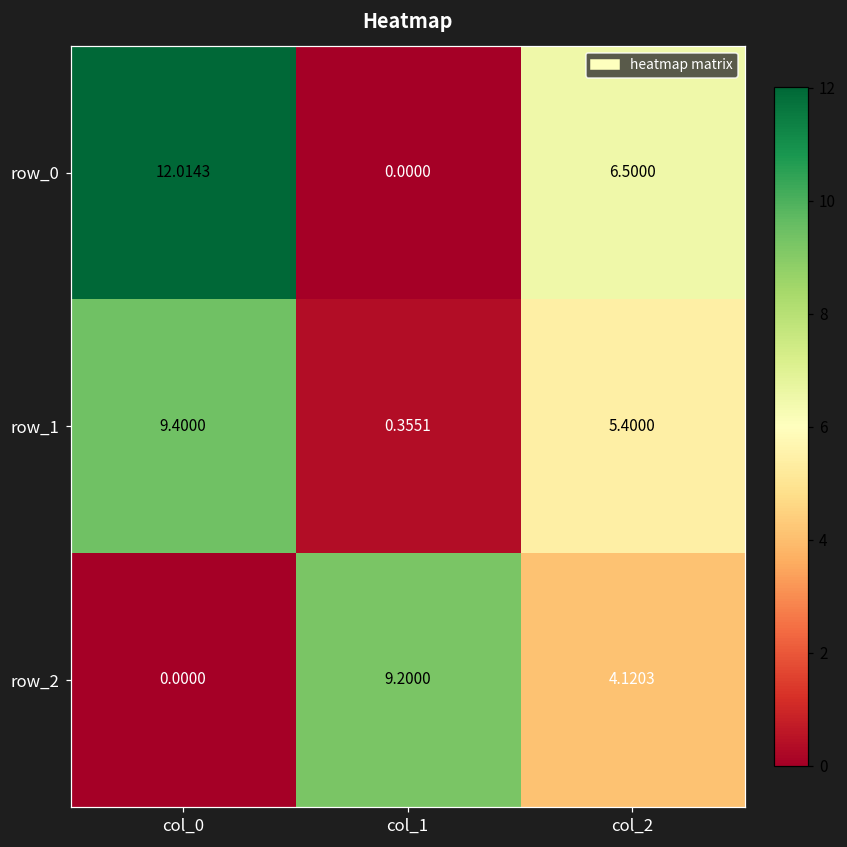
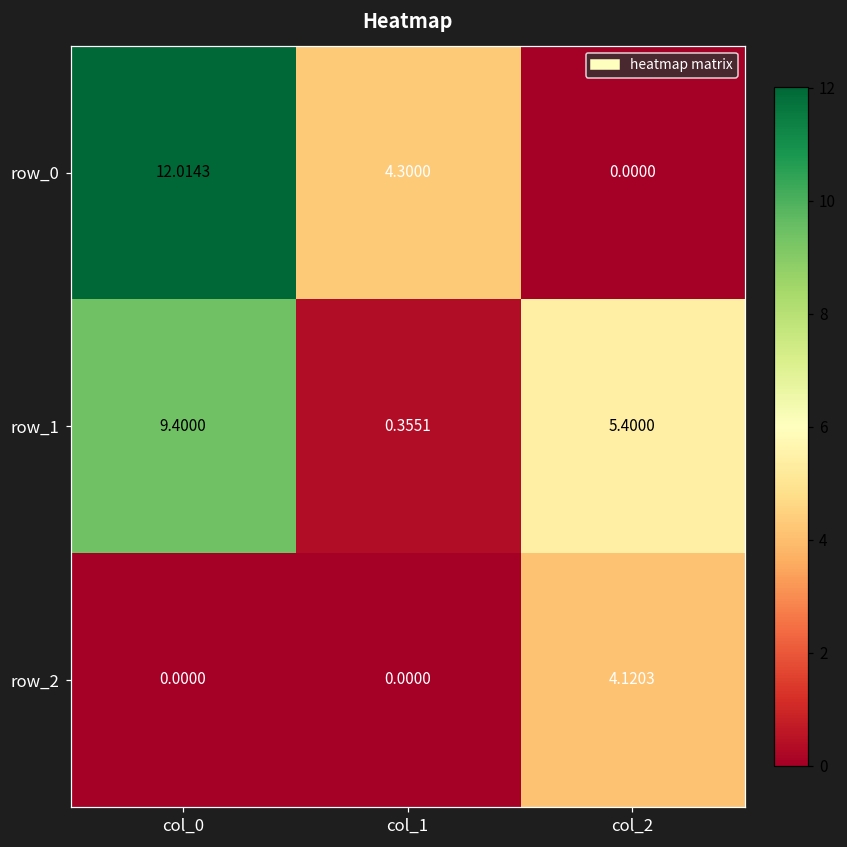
row_0, col_1: 0.0000 -> 4.3000
row_0, col_2: 6.5000 -> 0.0000
row_2, col_1: 9.2000 -> 0.0000
